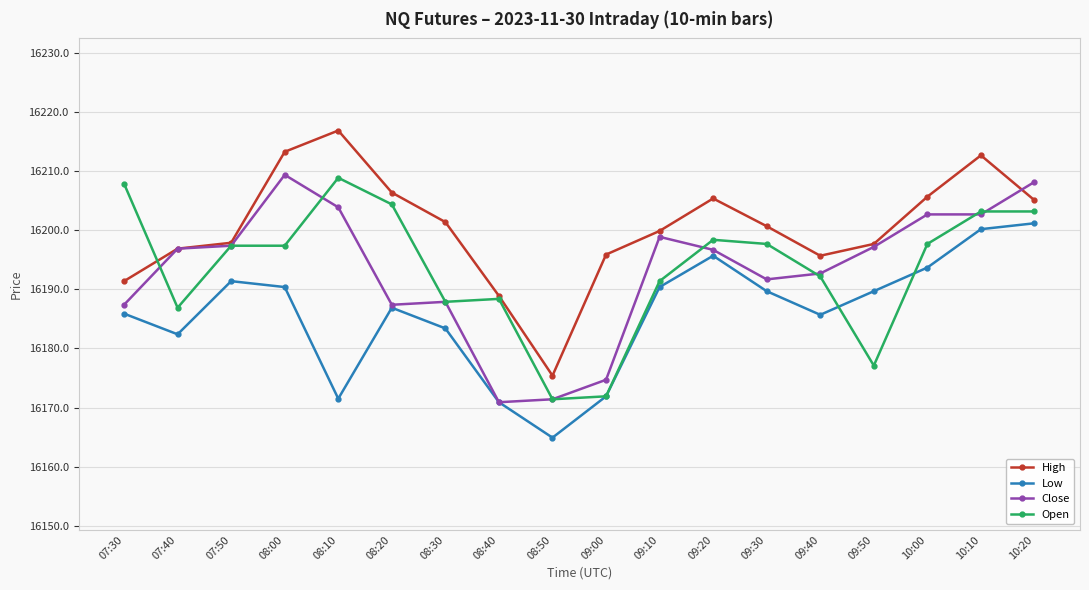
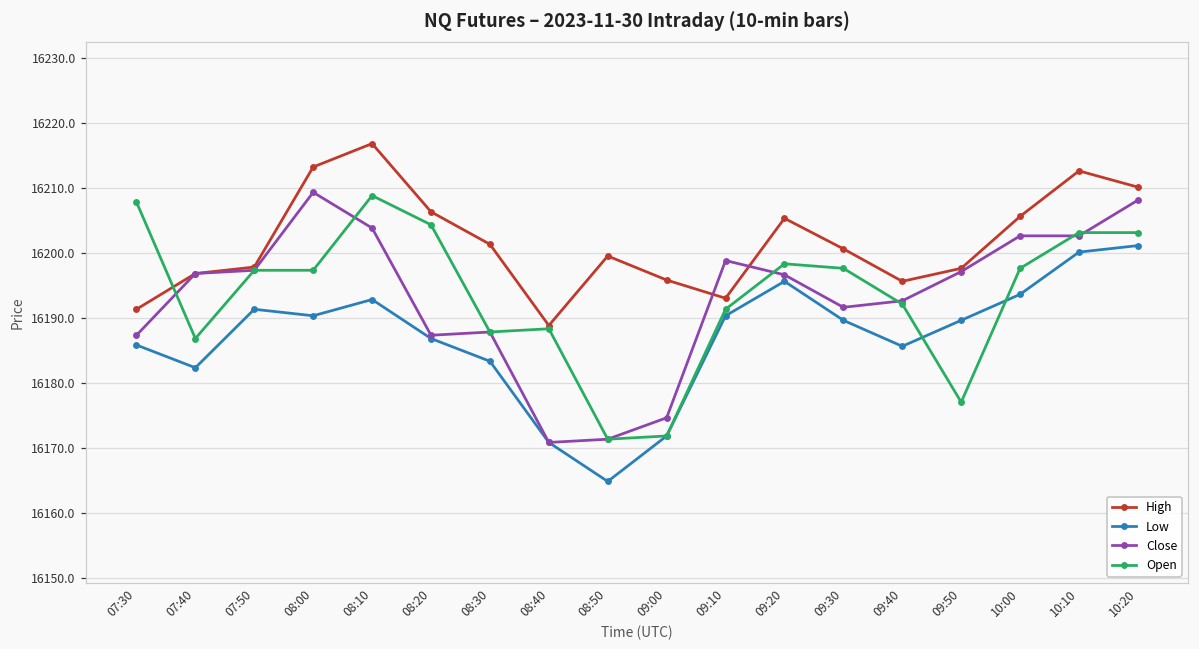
Low, 08:10: 16172 -> 16193
High, 08:50: 16175 -> 16200
High, 09:10: 16200 -> 16193
High, 10:20: 16205 -> 16210
